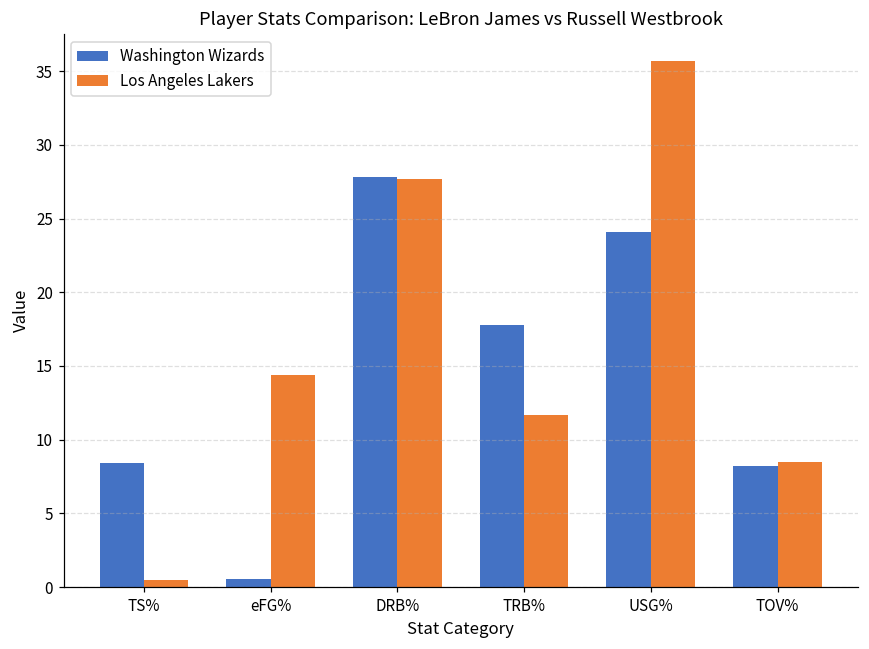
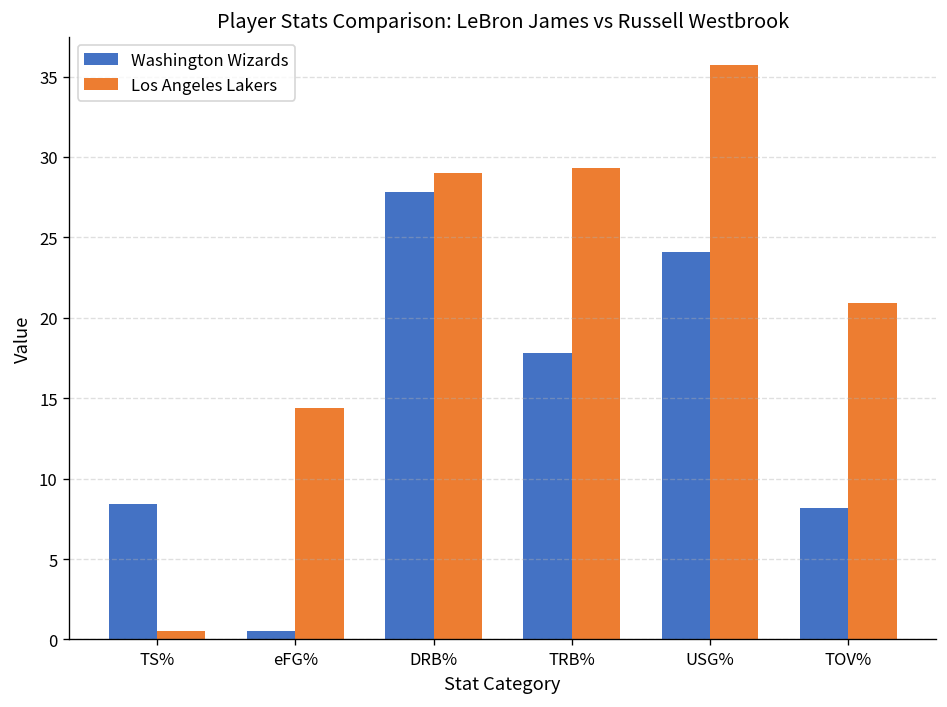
Los Angeles Lakers, DRB%: 27.7 -> 29.0
Los Angeles Lakers, TRB%: 11.7 -> 29.3
Los Angeles Lakers, TOV%: 8.5 -> 20.9
